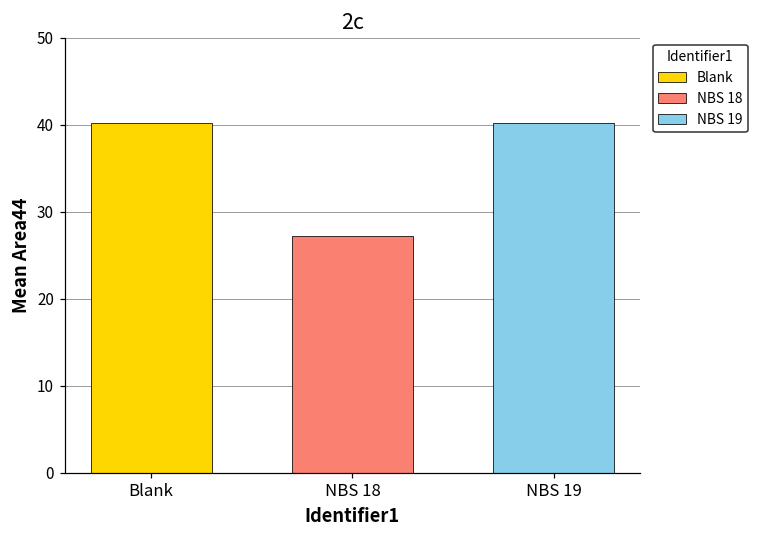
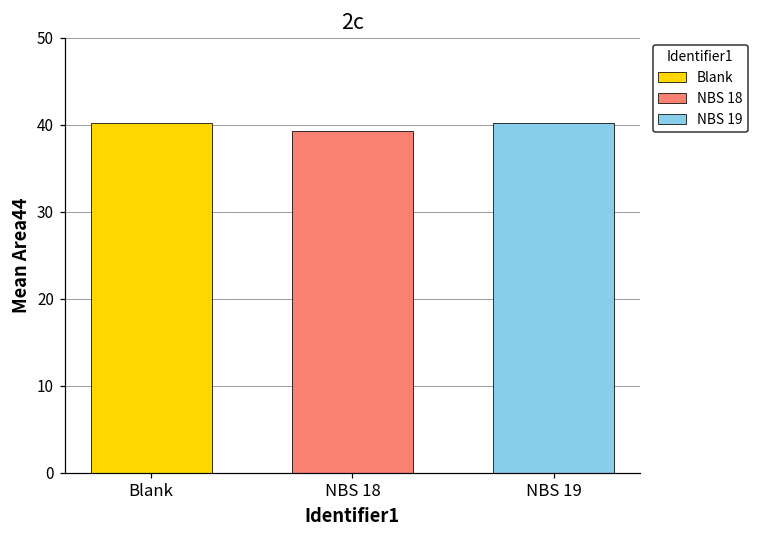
NBS 18: 27 -> 39
